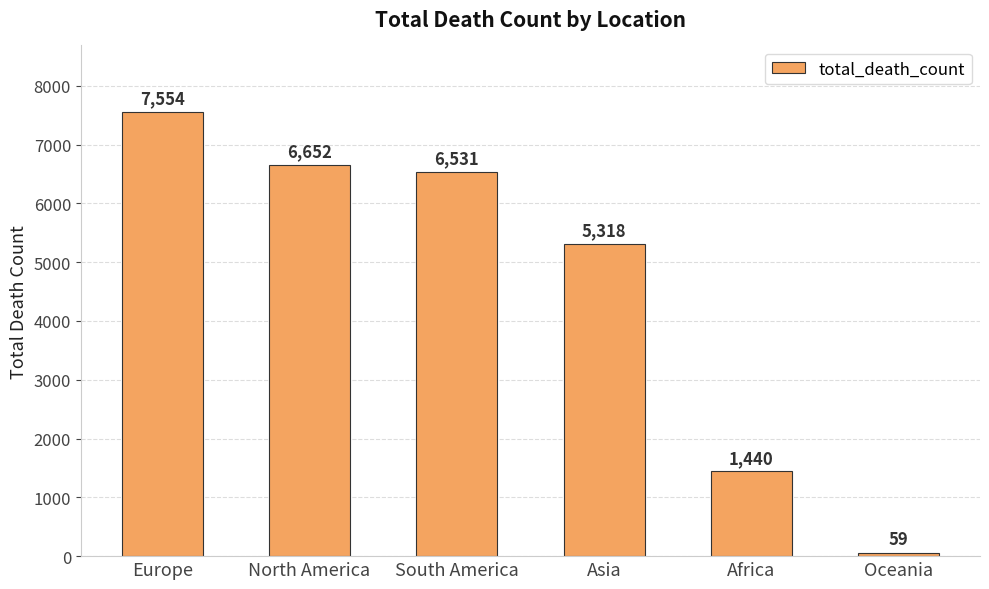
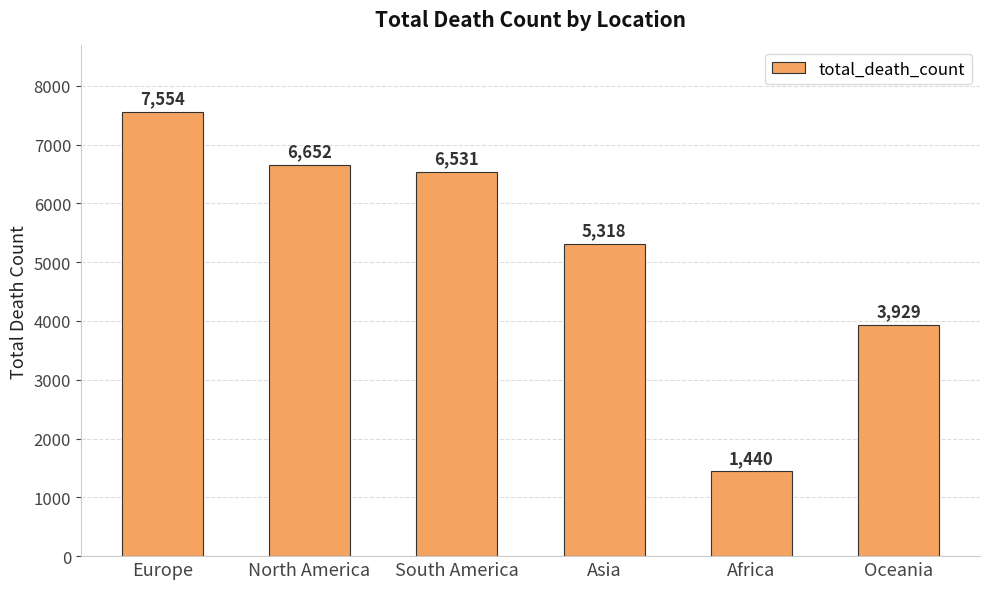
Oceania: 59 -> 3,929
